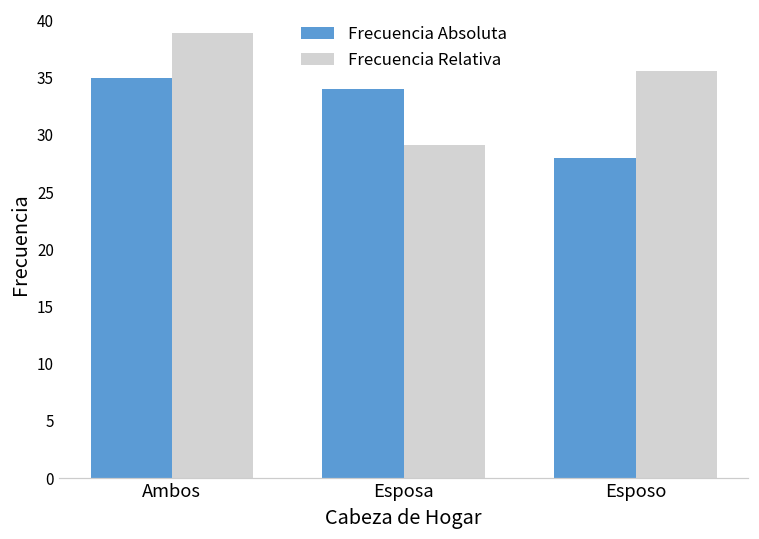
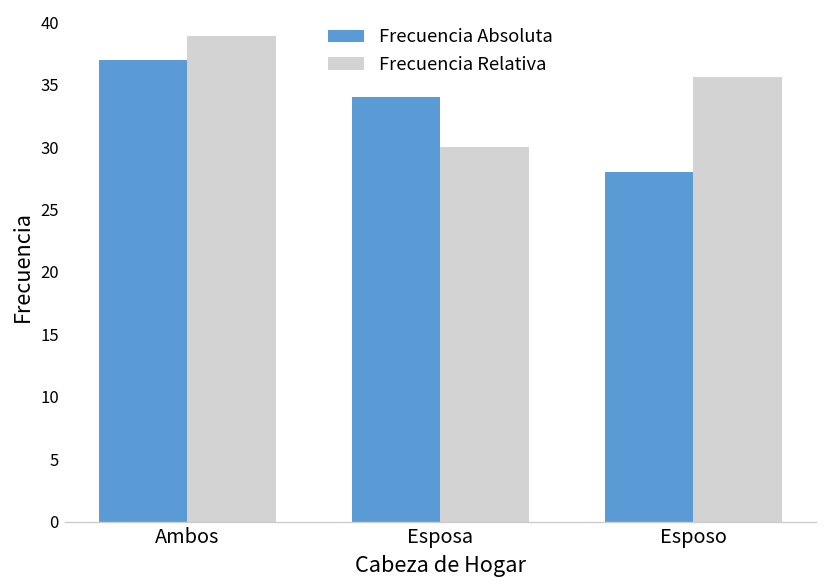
Frecuencia Absoluta, Ambos: 35 -> 37
Frecuencia Relativa, Esposa: 29.1 -> 30.0
